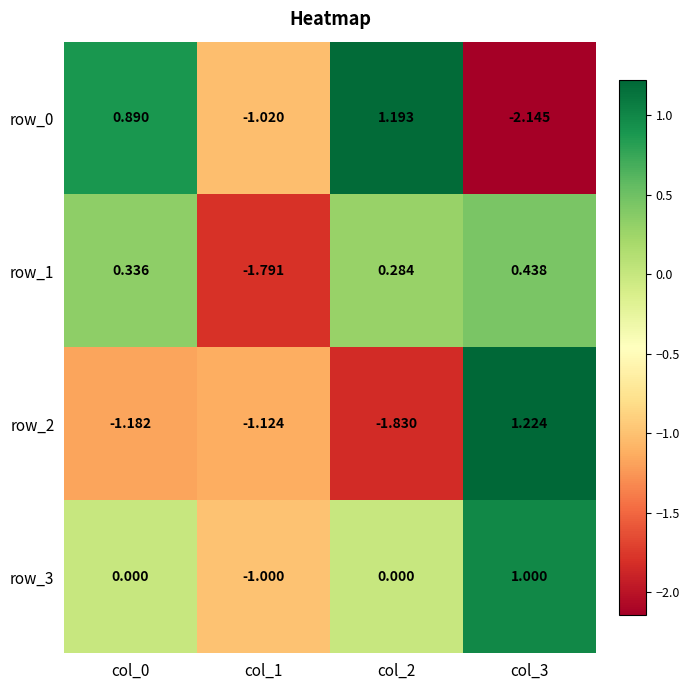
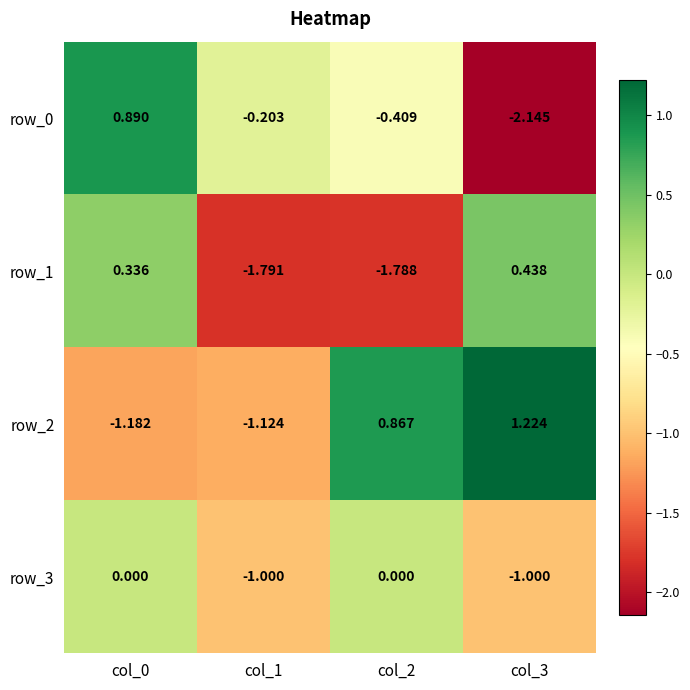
row_0, col_1: -1.020 -> -0.203
row_0, col_2: 1.193 -> -0.409
row_1, col_2: 0.284 -> -1.788
row_2, col_2: -1.830 -> 0.867
row_3, col_3: 1.000 -> -1.000
